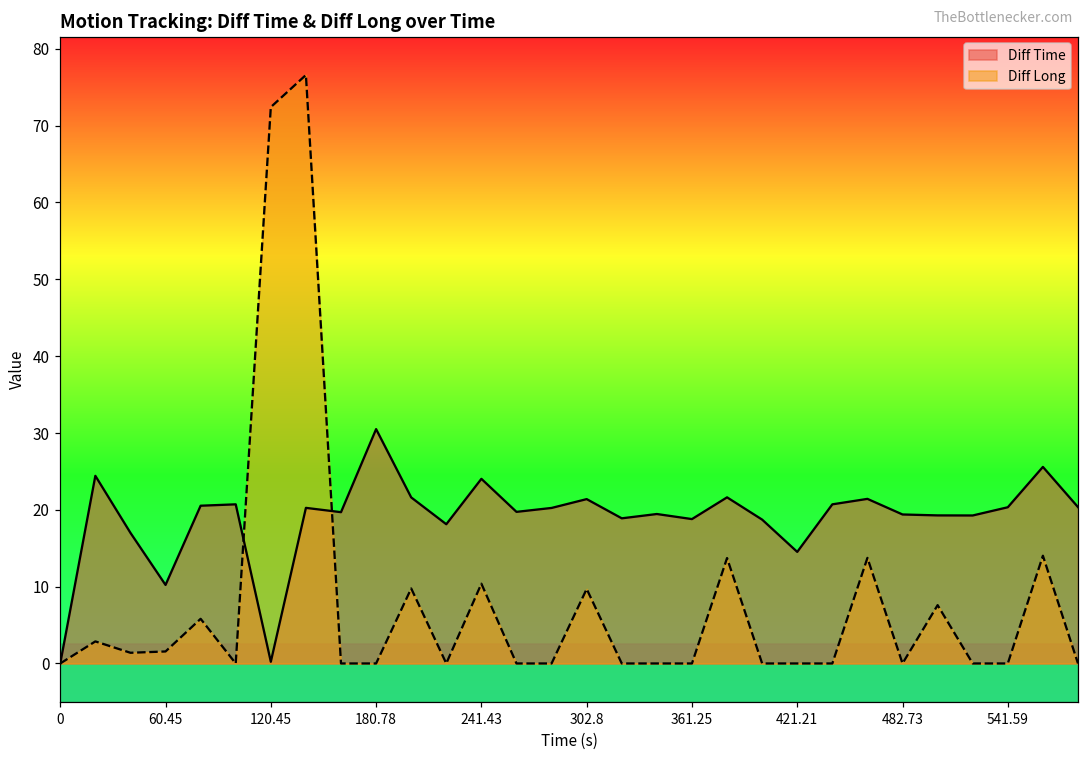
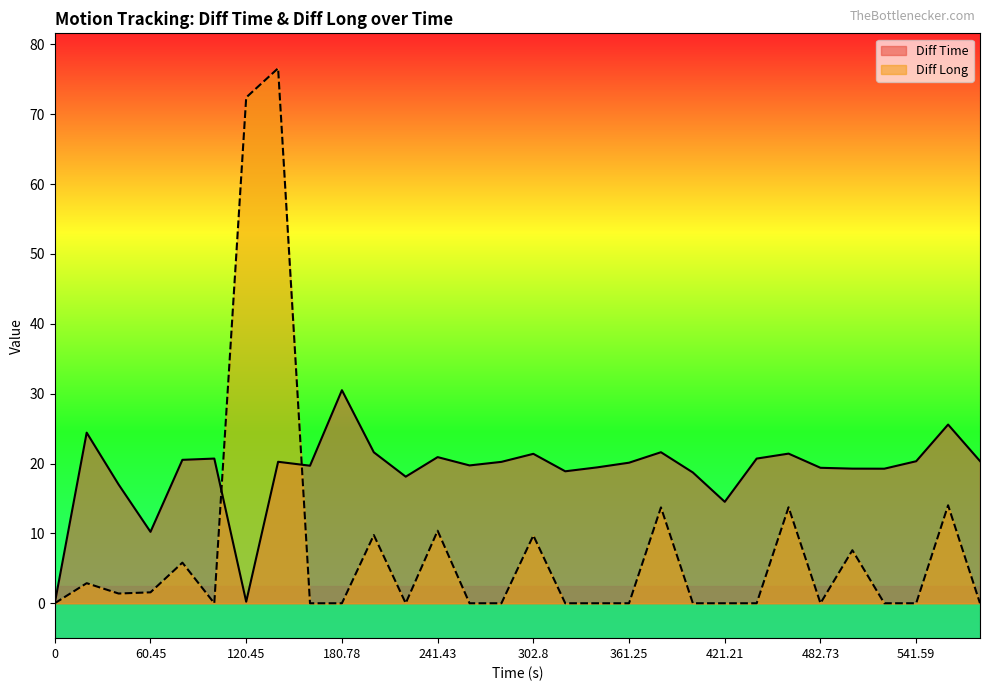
Diff Time, 241.43: 24 -> 21
Diff Time, 361.25: 19 -> 20
